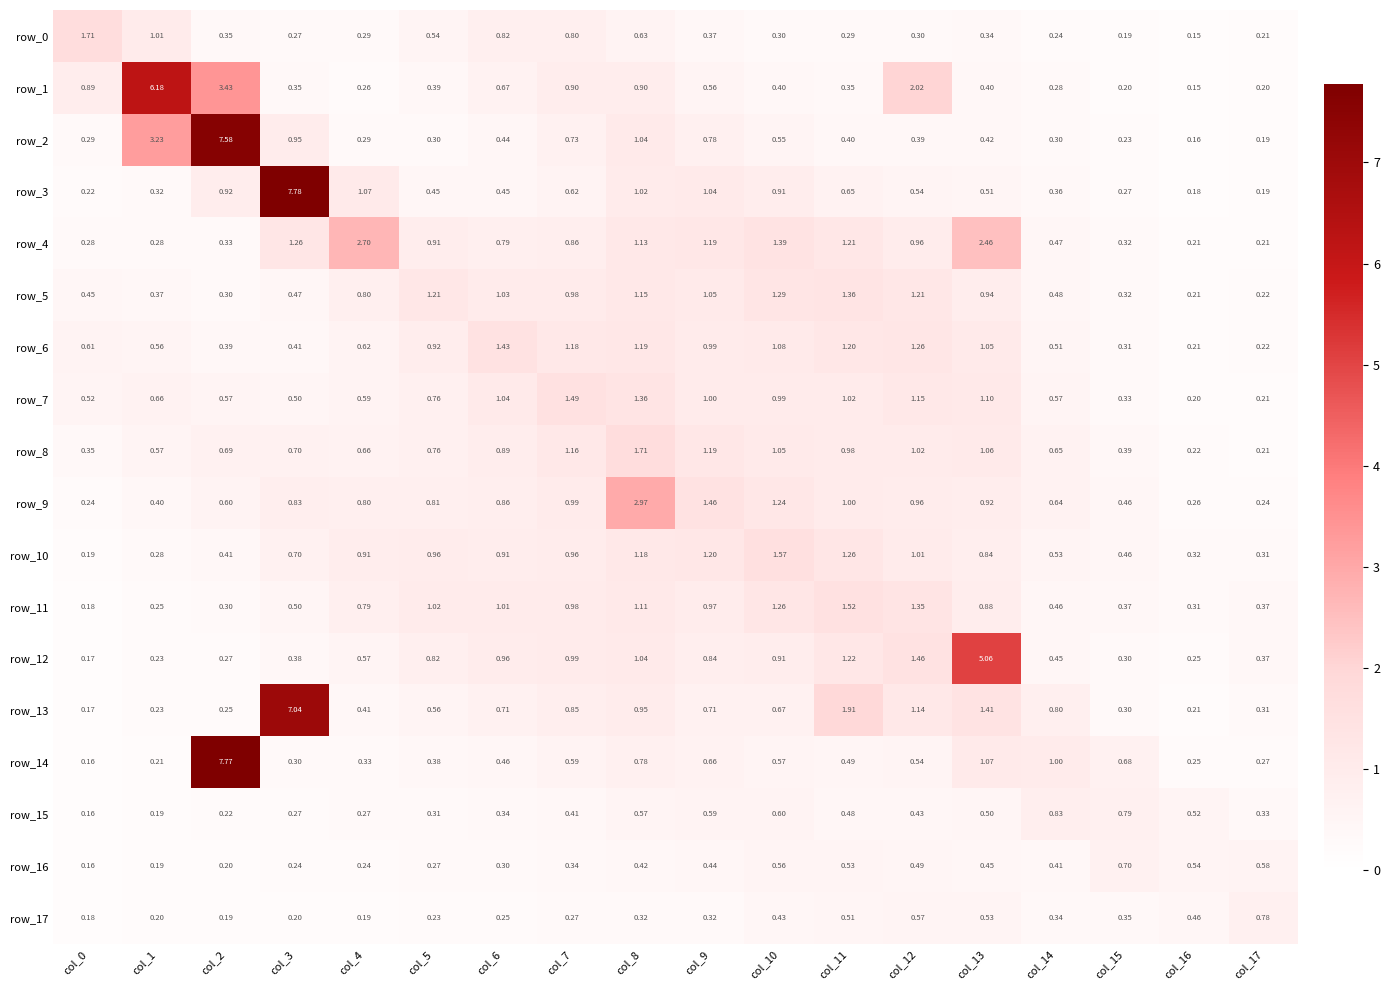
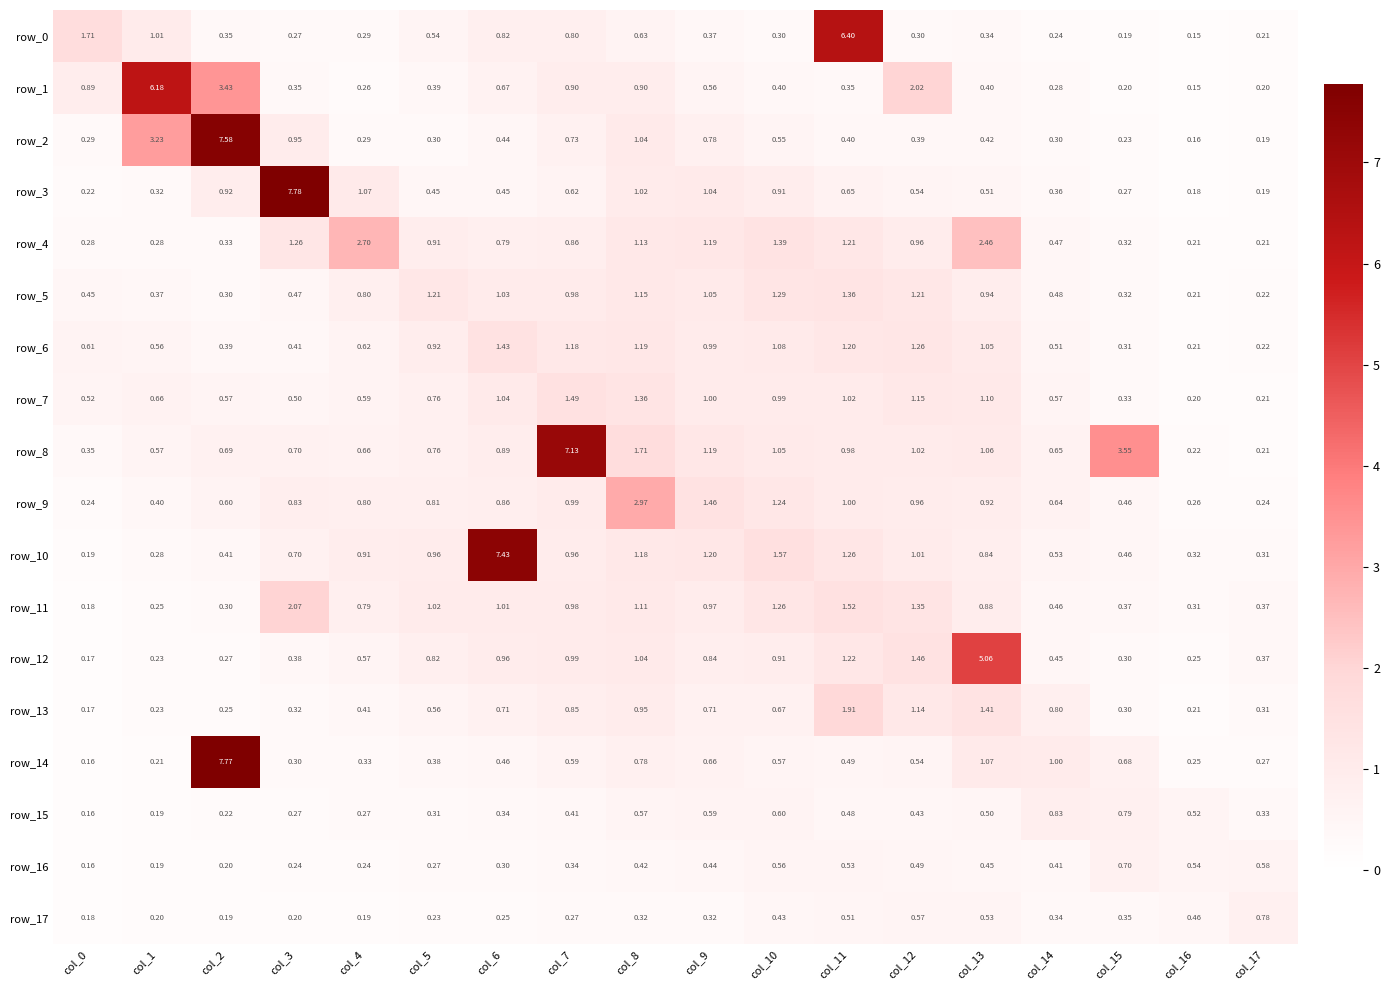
row_0, col_11: 0.29 -> 6.40
row_8, col_7: 1.16 -> 7.13
row_8, col_15: 0.39 -> 3.55
row_10, col_6: 0.91 -> 7.43
row_11, col_3: 0.50 -> 2.07
row_13, col_3: 7.04 -> 0.32
